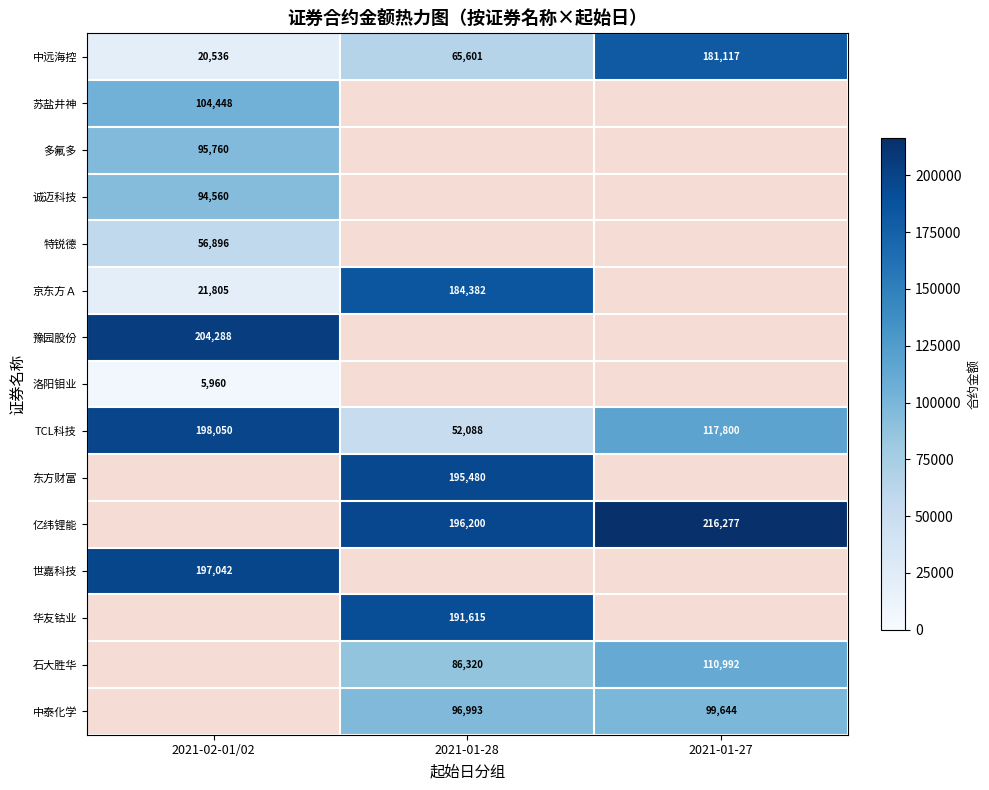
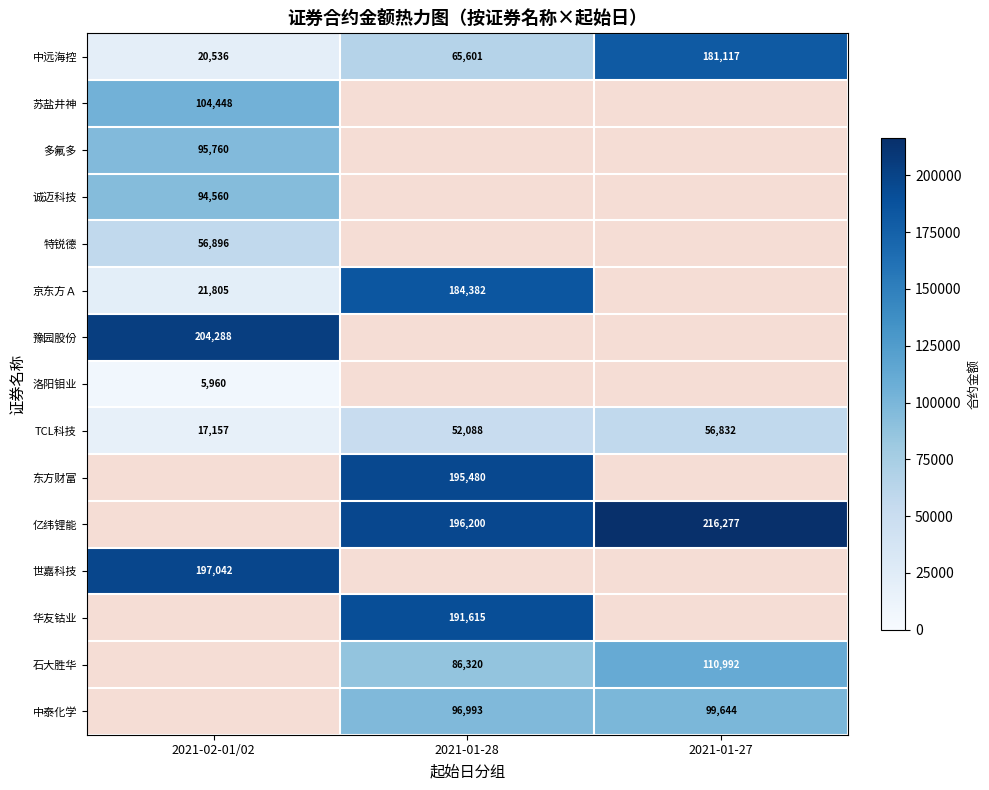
TCL科技, 2021-02-01/02: 198,050 -> 17,157
TCL科技, 2021-01-27: 117,800 -> 56,832
